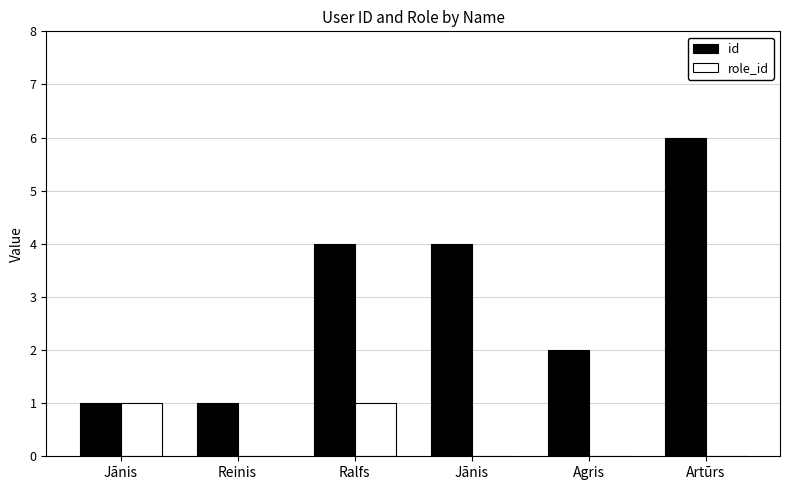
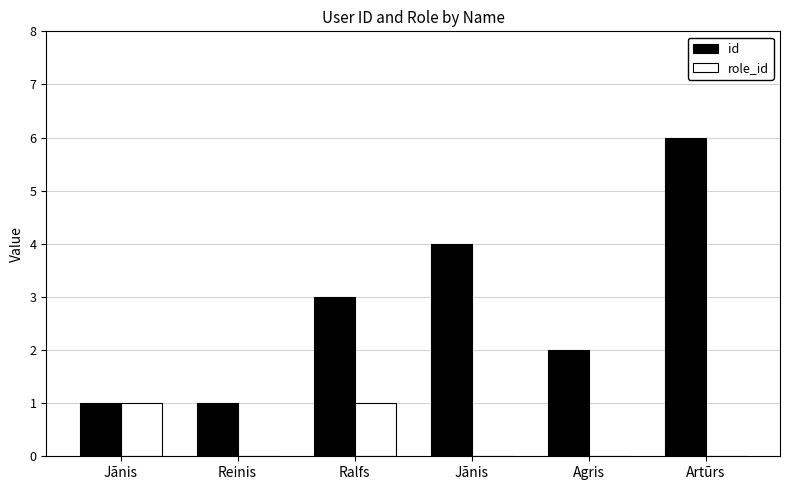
id, Ralfs: 4 -> 3
